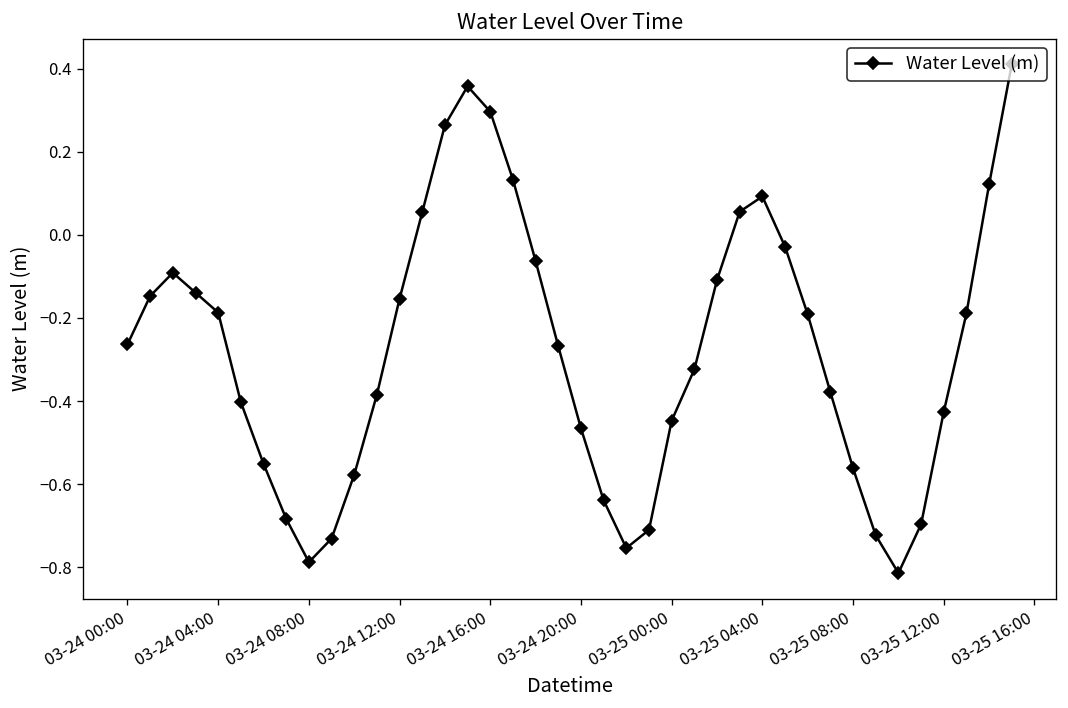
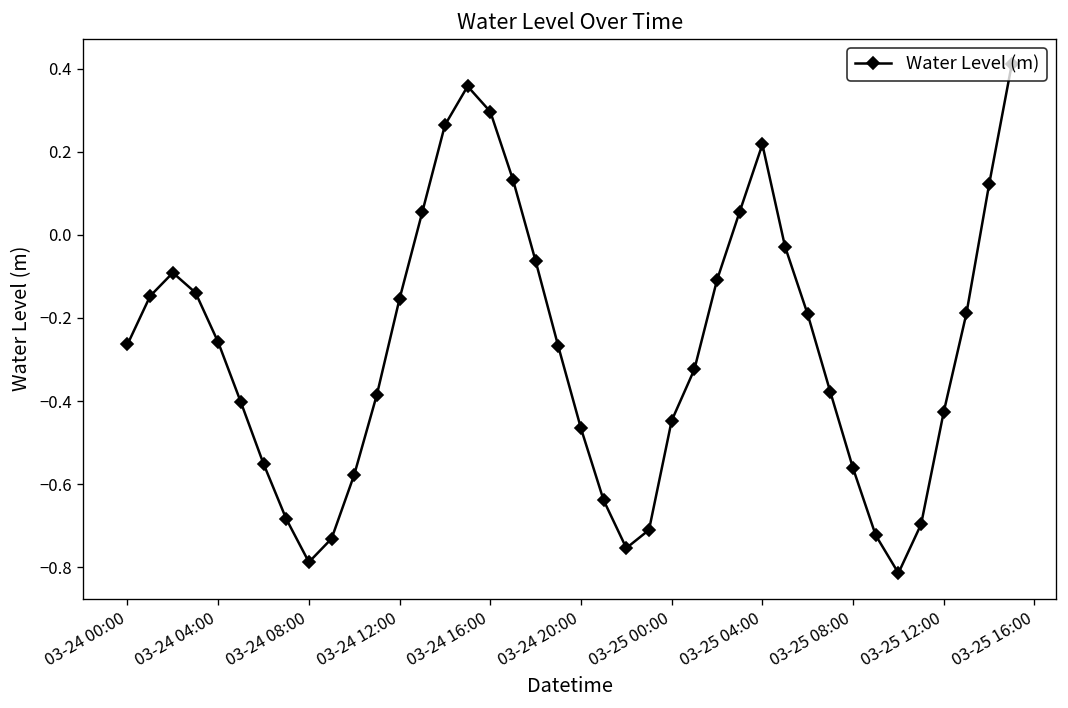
03-24 04:00: -0.19 -> -0.26
03-25 04:00: 0.09 -> 0.22
